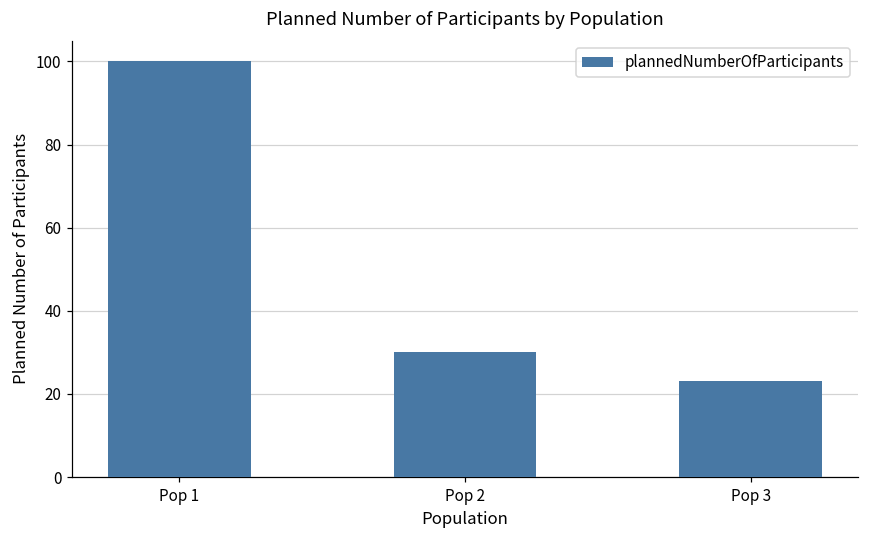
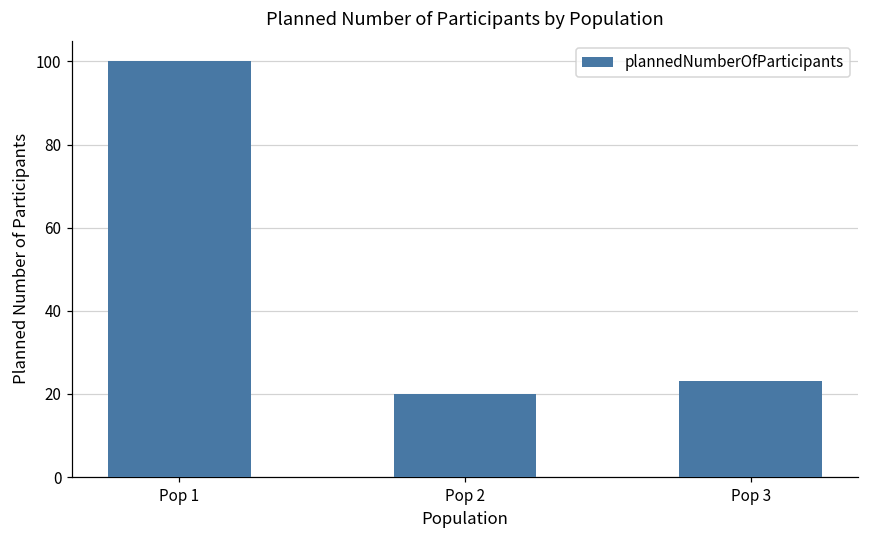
Pop 2: 30 -> 20
